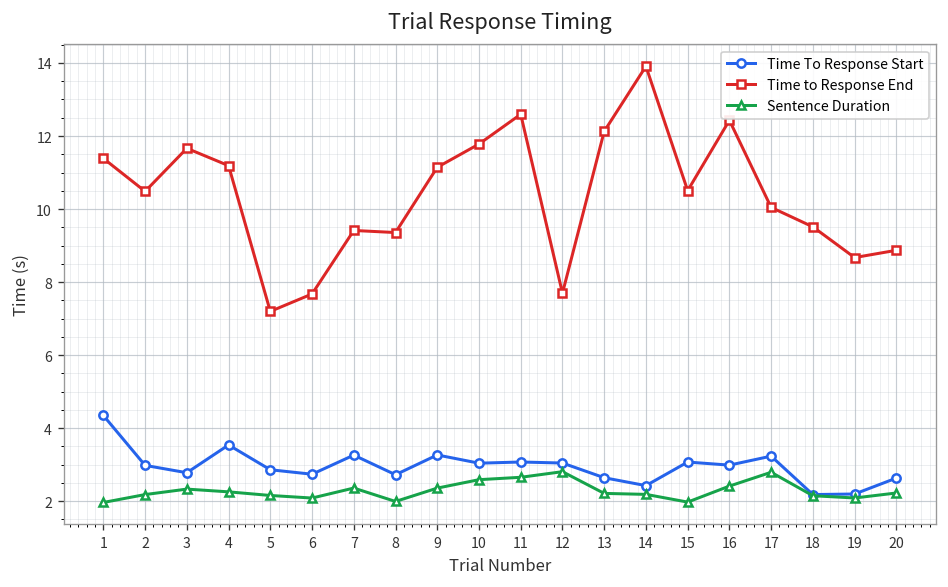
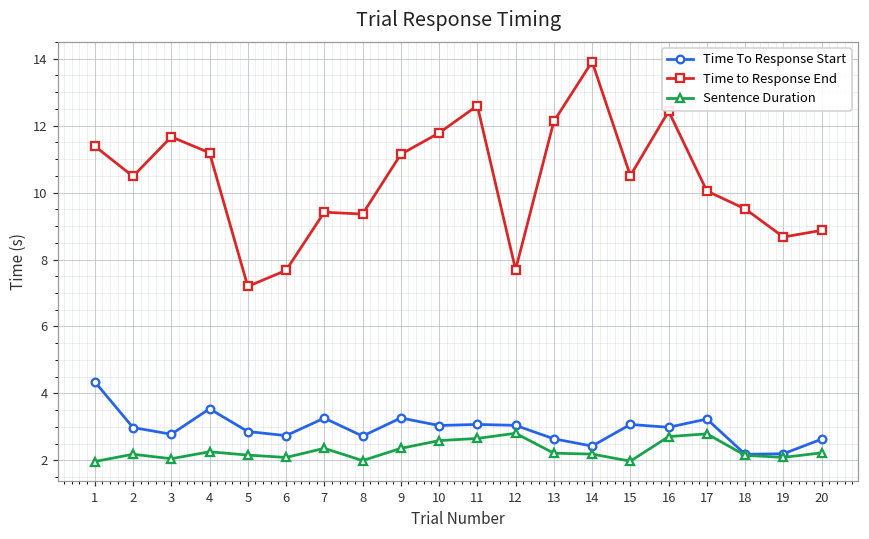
Sentence Duration, 3: 2.3 -> 2.0
Sentence Duration, 16: 2.4 -> 2.7
